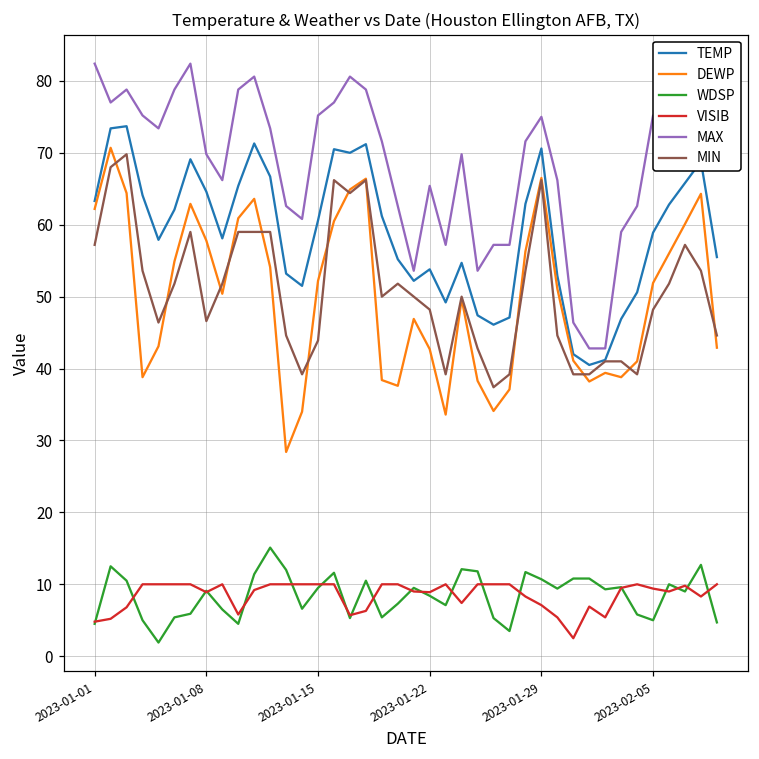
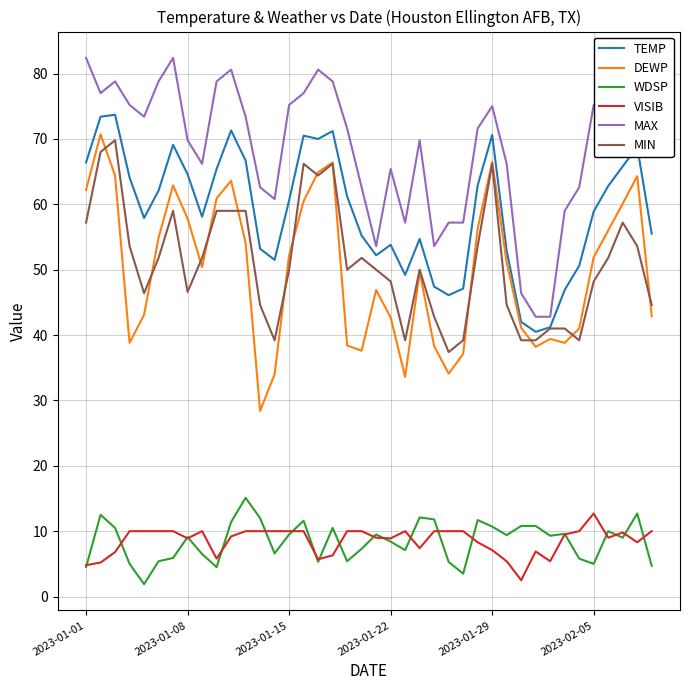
TEMP, 2023-01-01: 63 -> 66
MIN, 2023-01-15: 44 -> 50
VISIB, 2023-02-05: 9 -> 13
